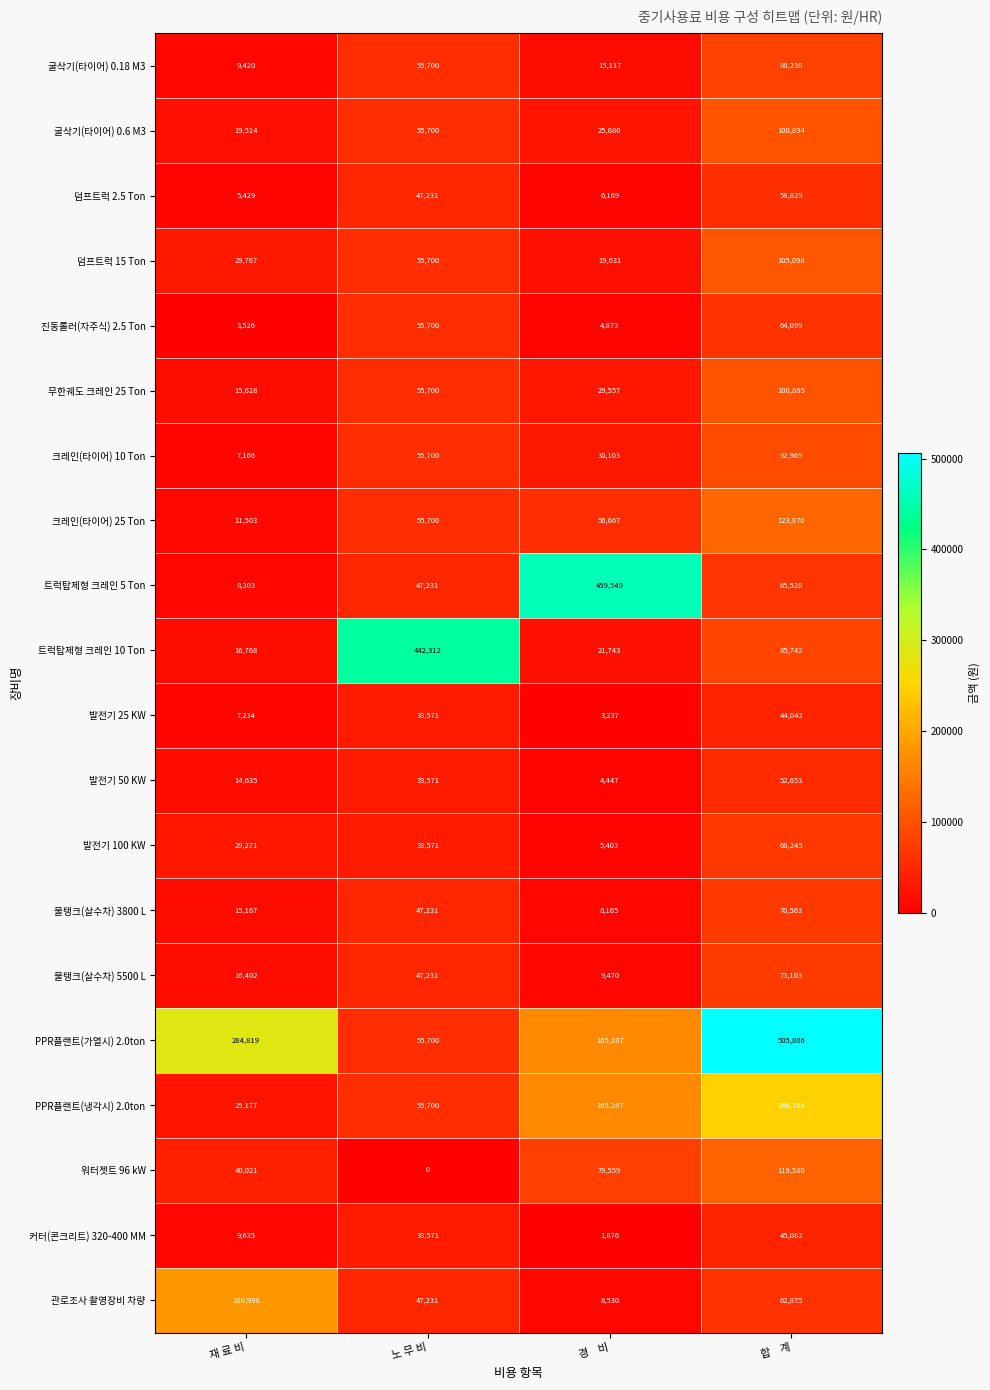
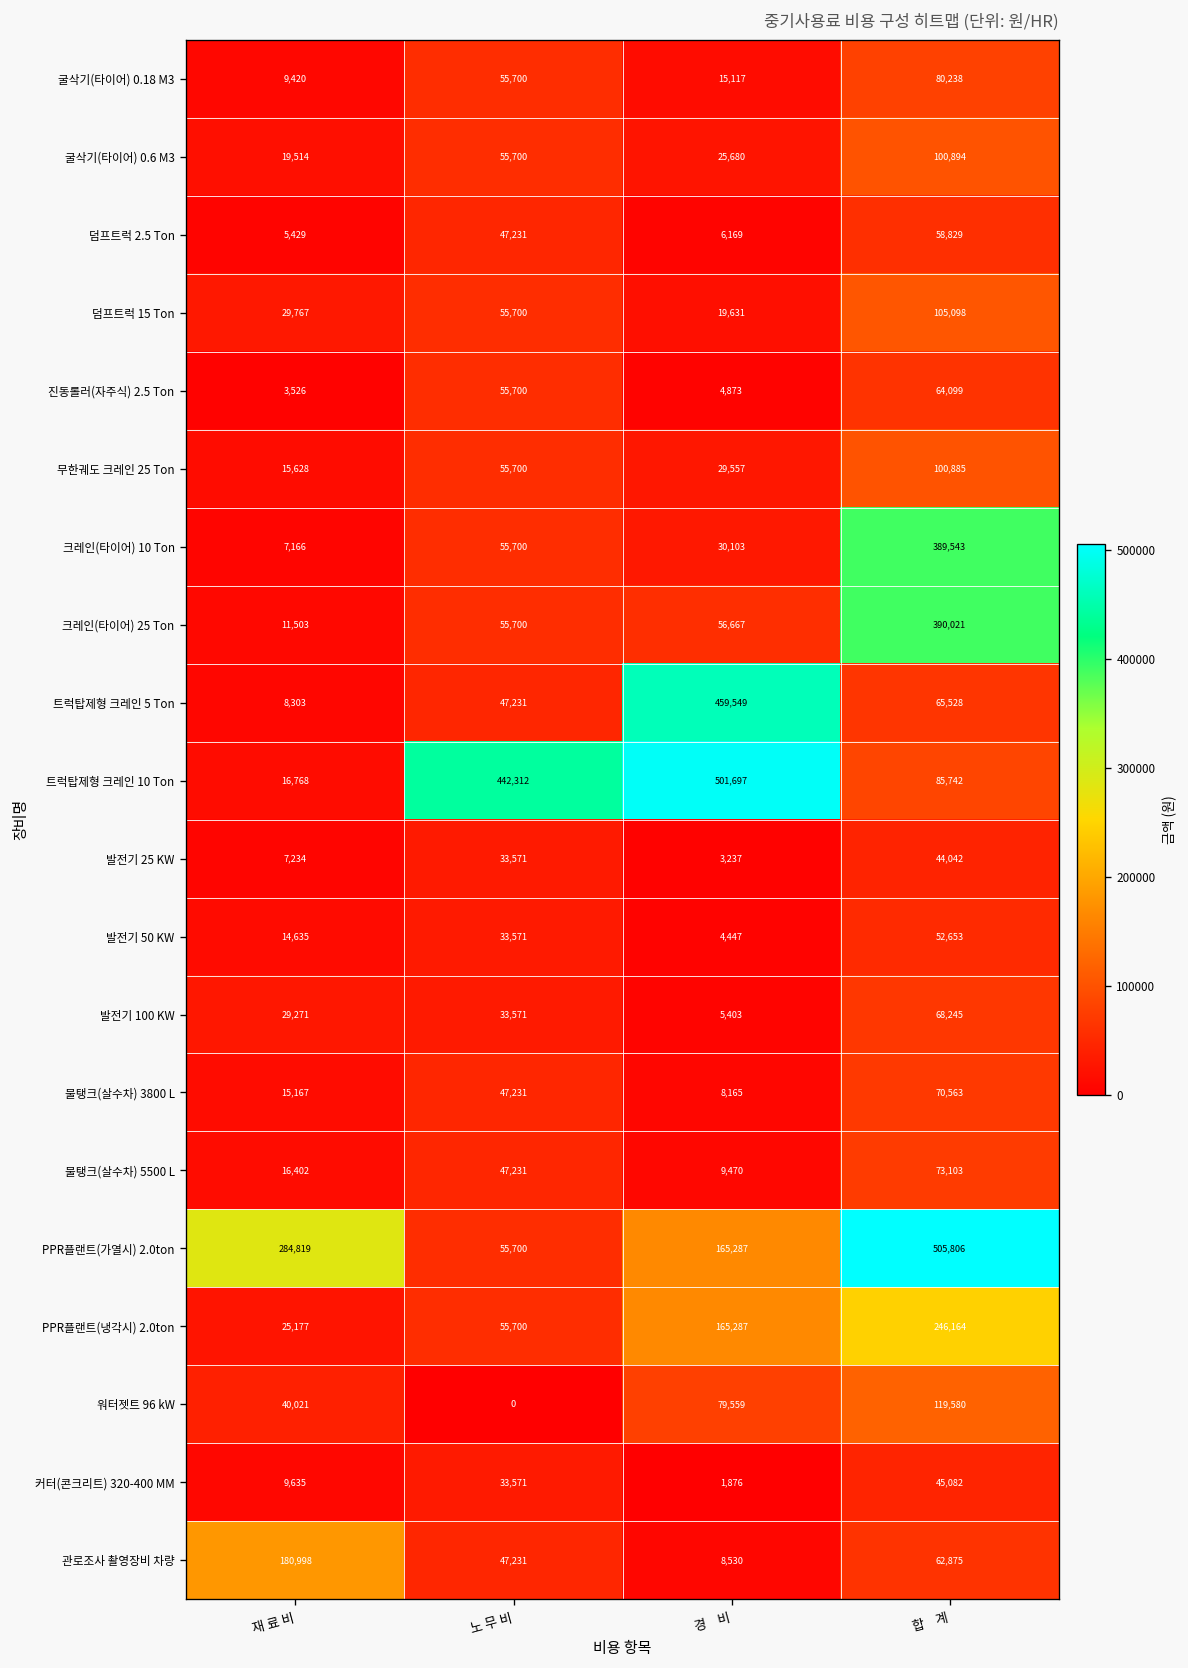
크레인(타이어) 10 Ton, 합 계: 92,969 -> 389,543
크레인(타이어) 25 Ton, 합 계: 123,870 -> 390,021
트럭탑제형 크레인 10 Ton, 경 비: 21,743 -> 501,697
